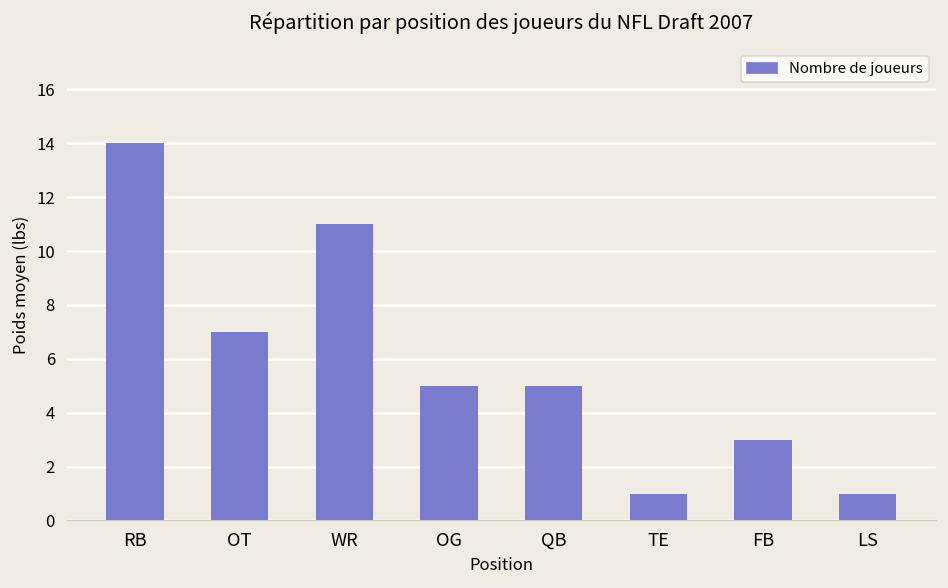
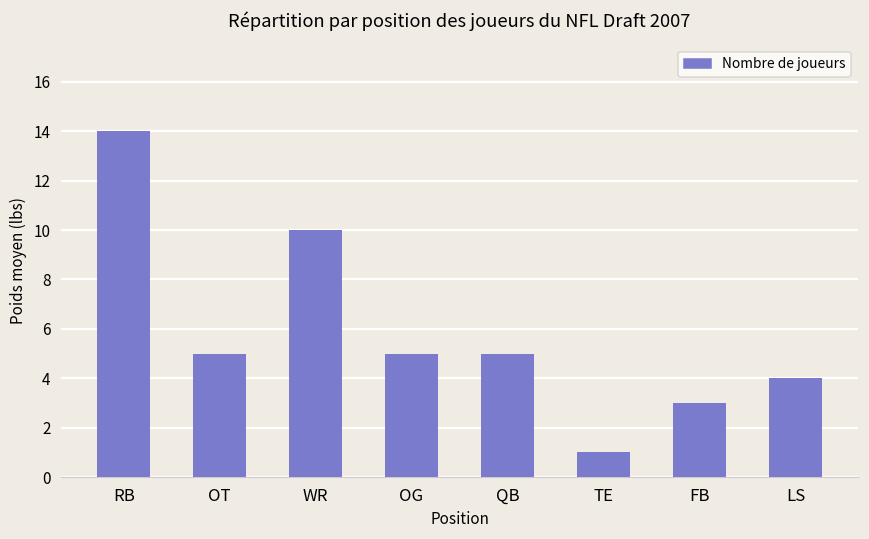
OT: 7 -> 5
WR: 11 -> 10
LS: 1 -> 4
